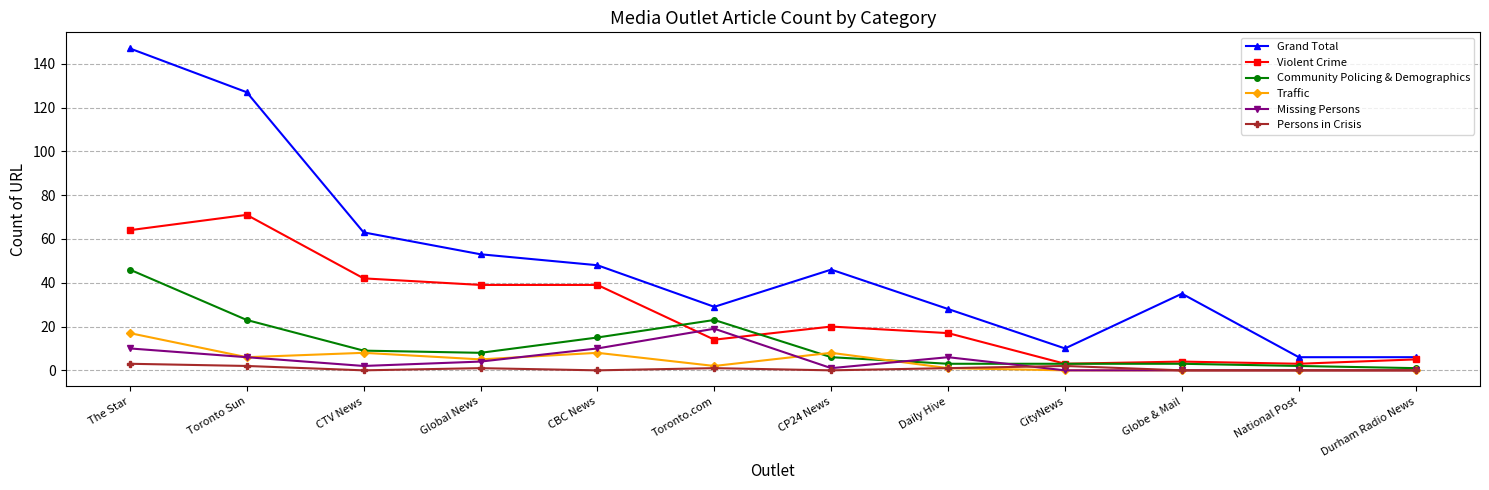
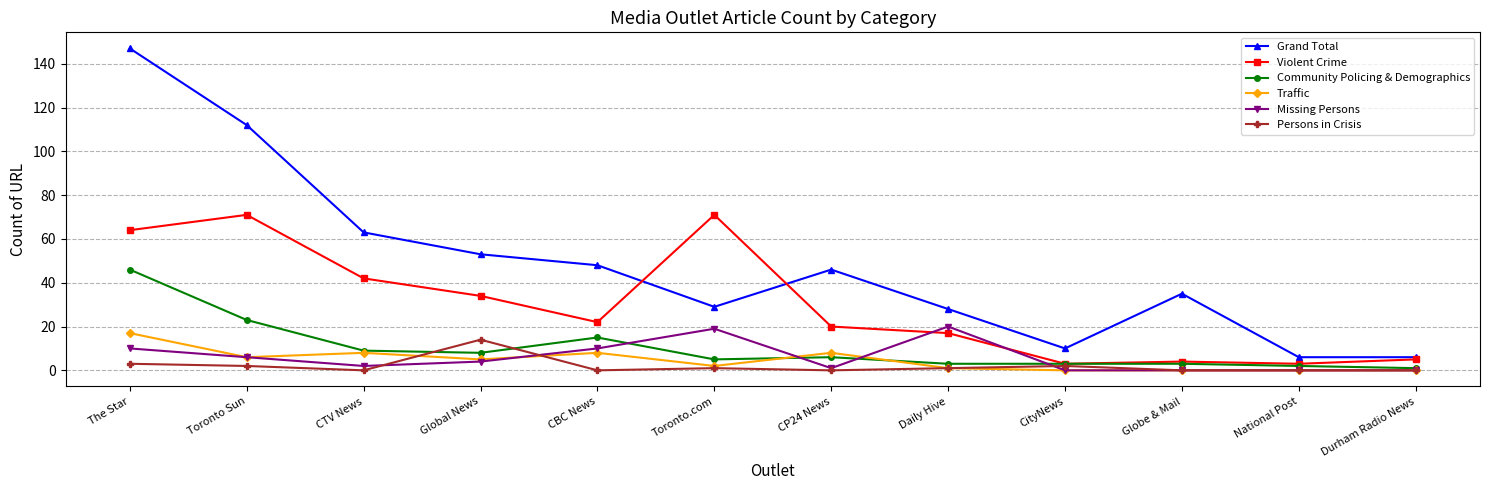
Grand Total, Toronto Sun: 127 -> 112
Violent Crime, Global News: 39 -> 34
Persons in Crisis, Global News: 1 -> 14
Violent Crime, CBC News: 39 -> 22
Violent Crime, Toronto.com: 14 -> 71
Community Policing & Demographics, Toronto.com: 23 -> 5
Missing Persons, Daily Hive: 6 -> 20
